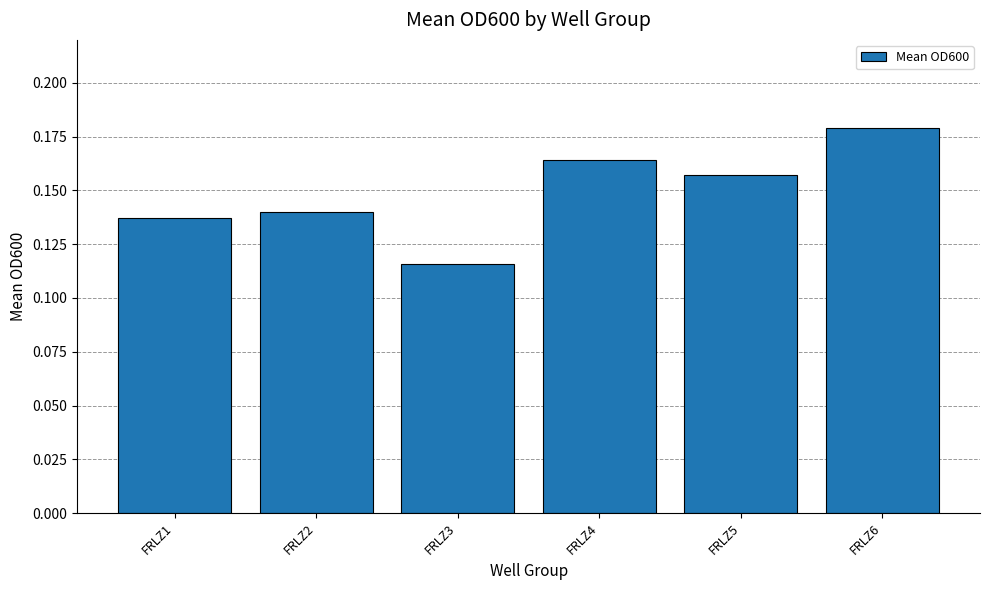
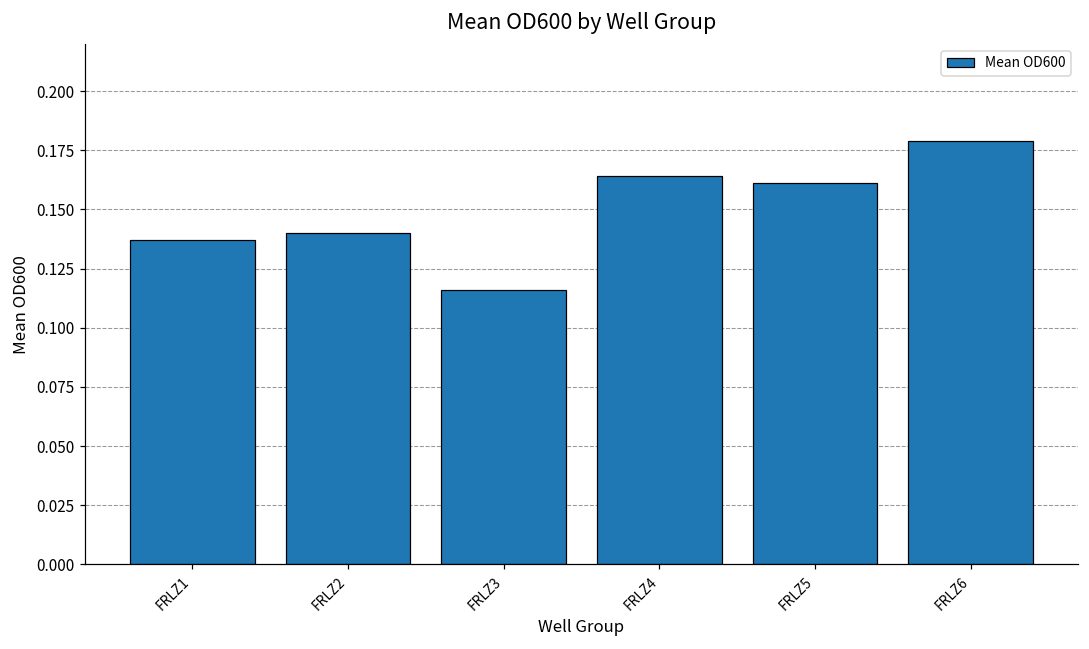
FRLZ5: 0.157 -> 0.161
